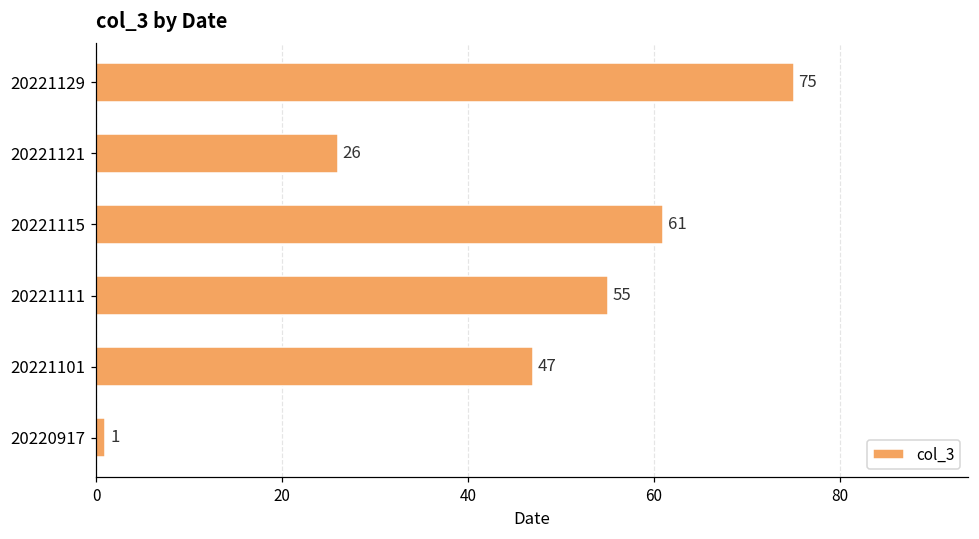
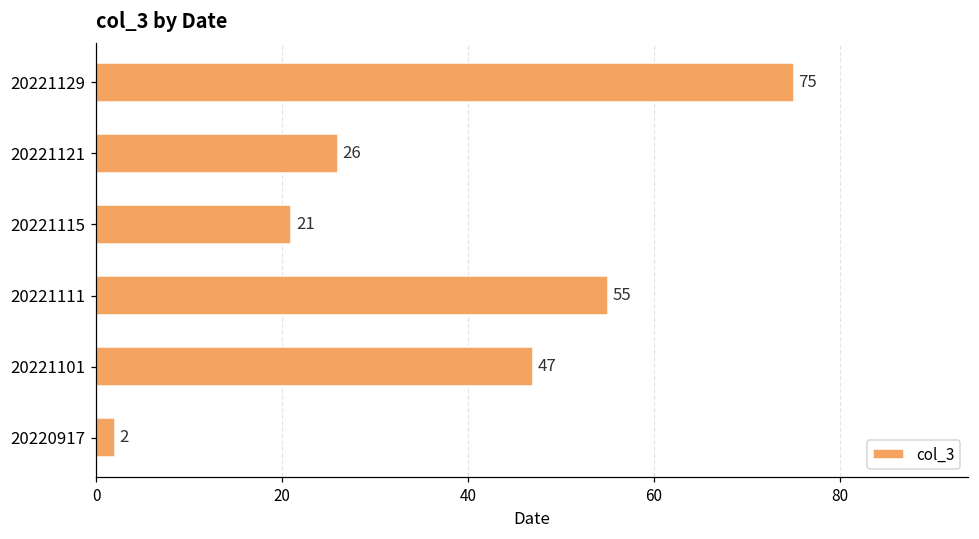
20221115: 61 -> 21
20220917: 1 -> 2
